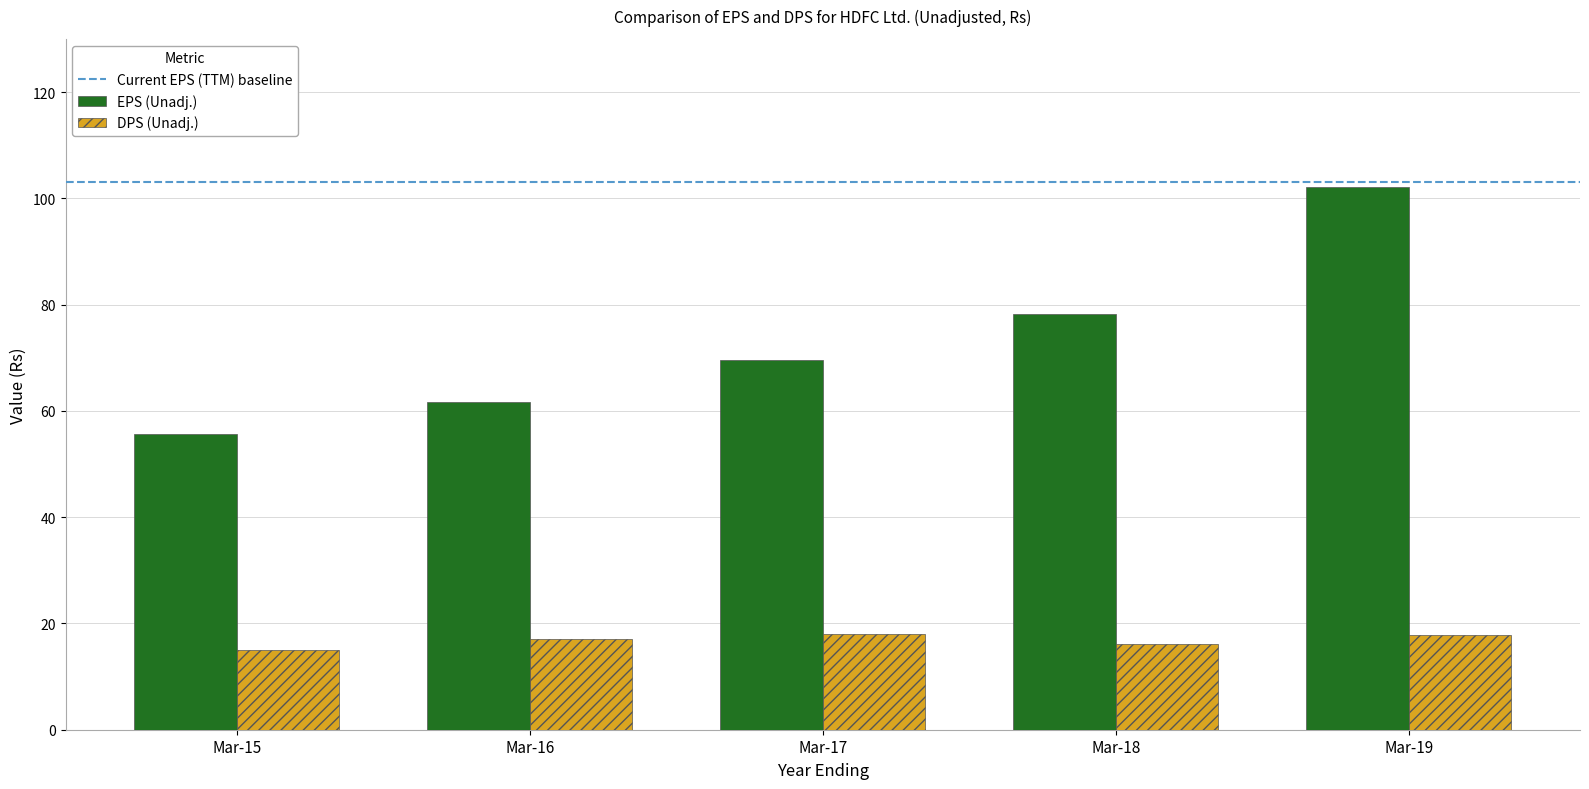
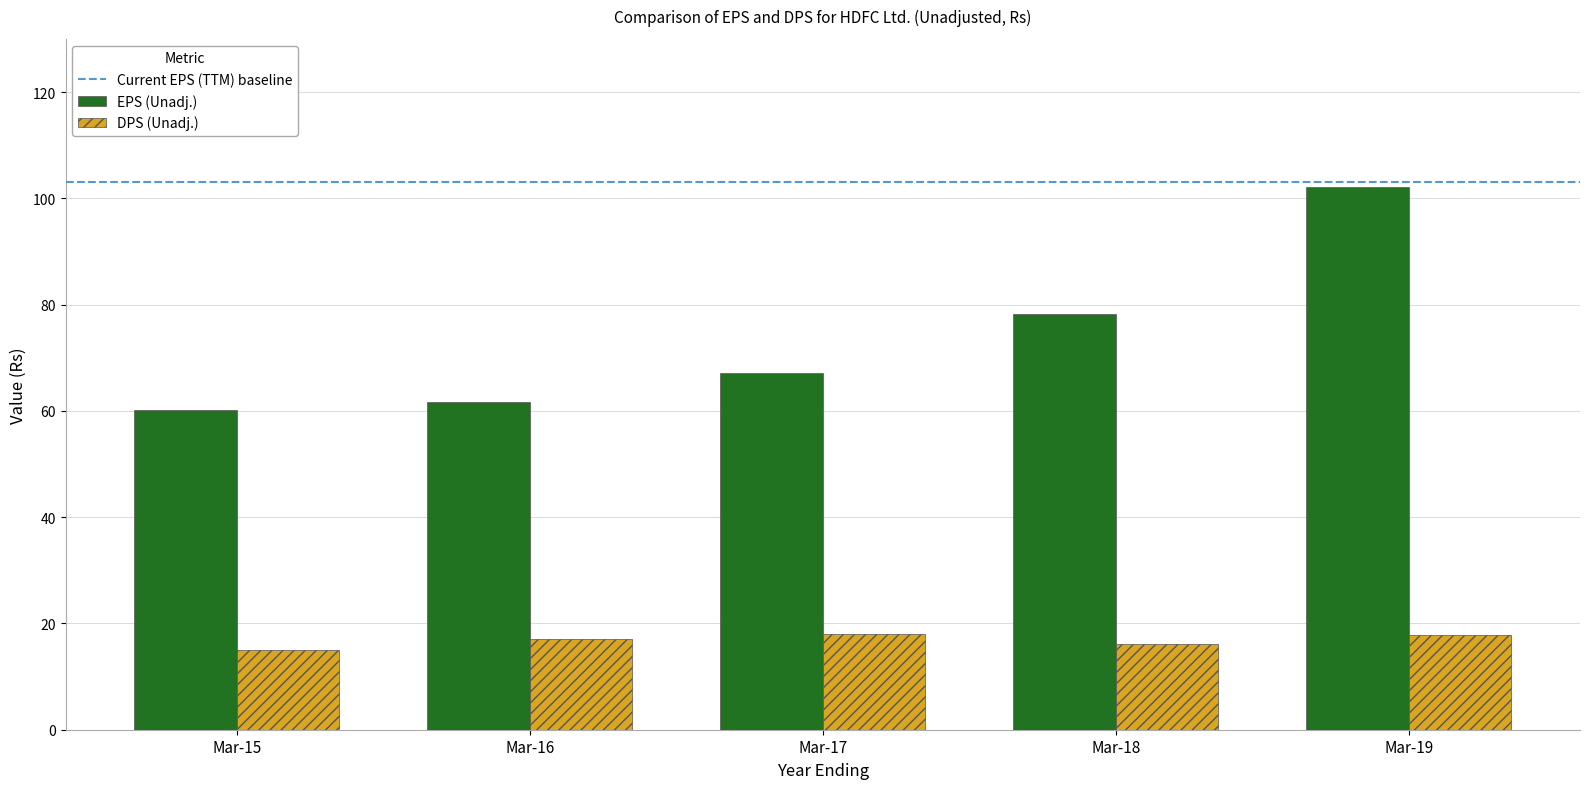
EPS (Unadj.), Mar-15: 56 -> 60
EPS (Unadj.), Mar-17: 70 -> 67
